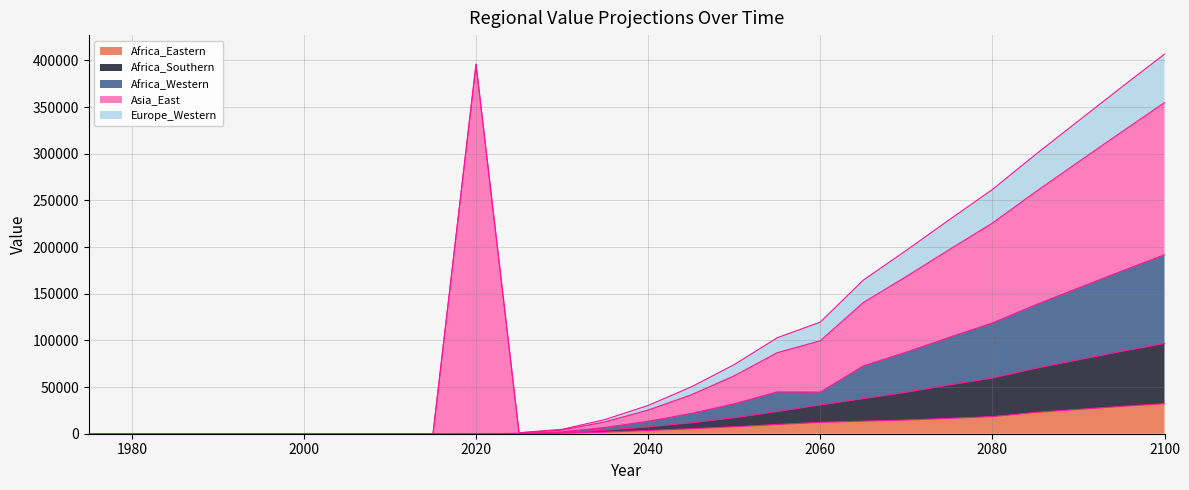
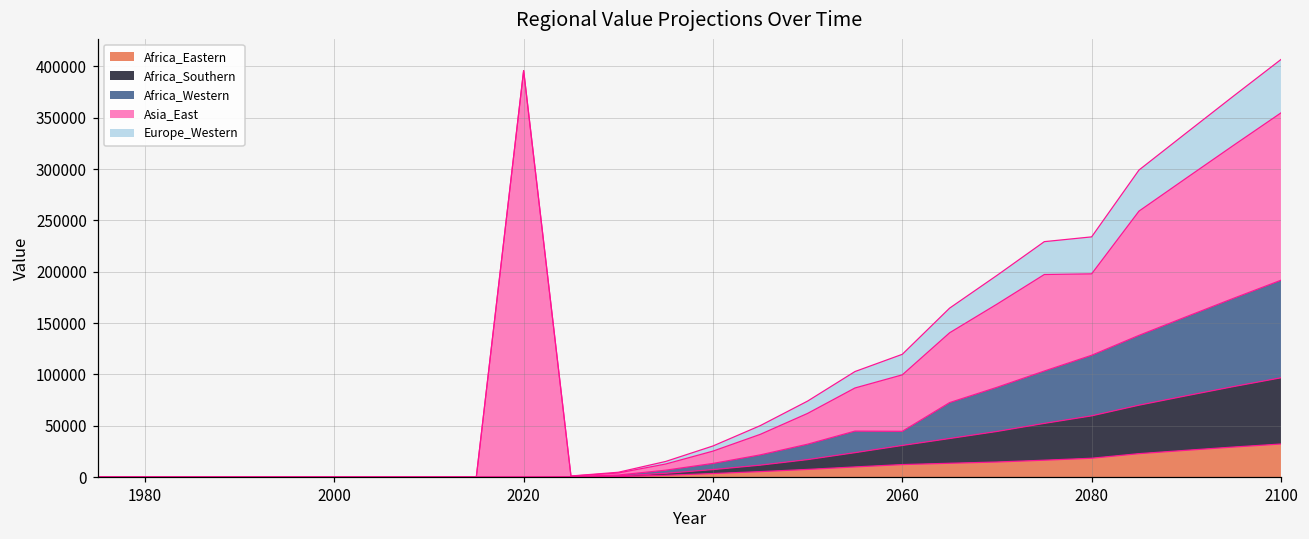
Asia_East, 2080: 110000 -> 80000
